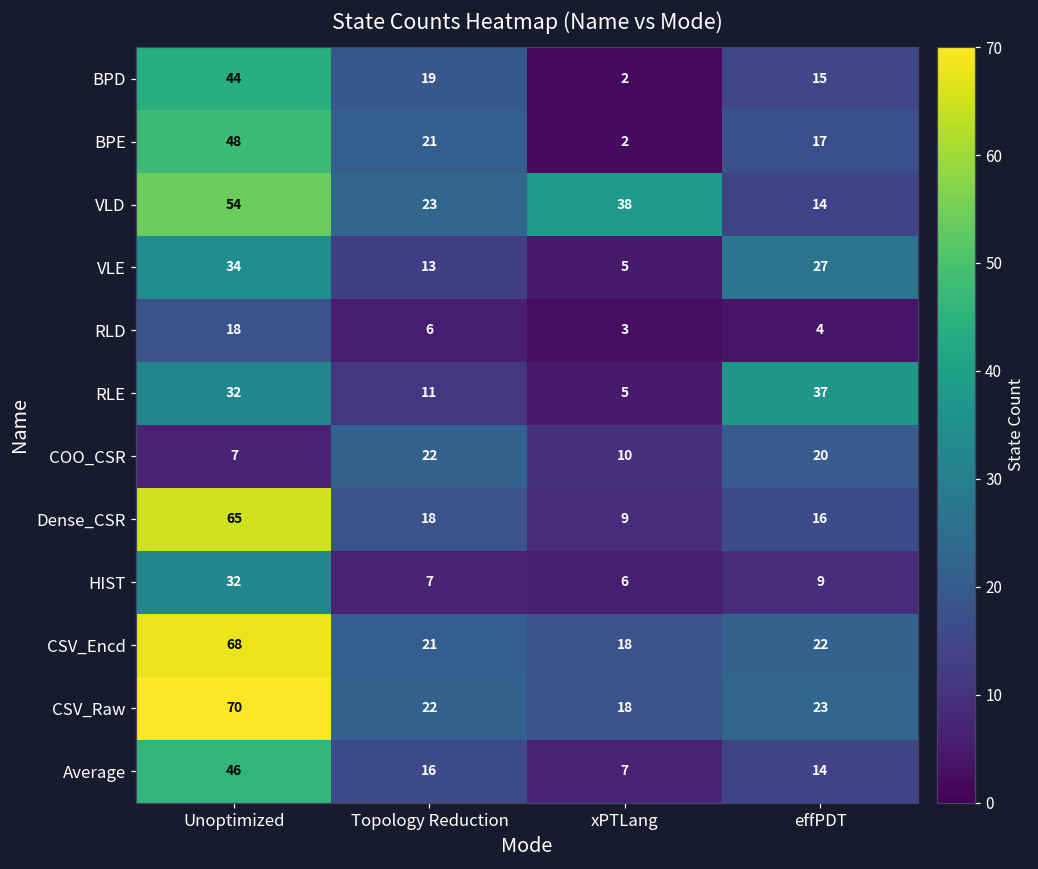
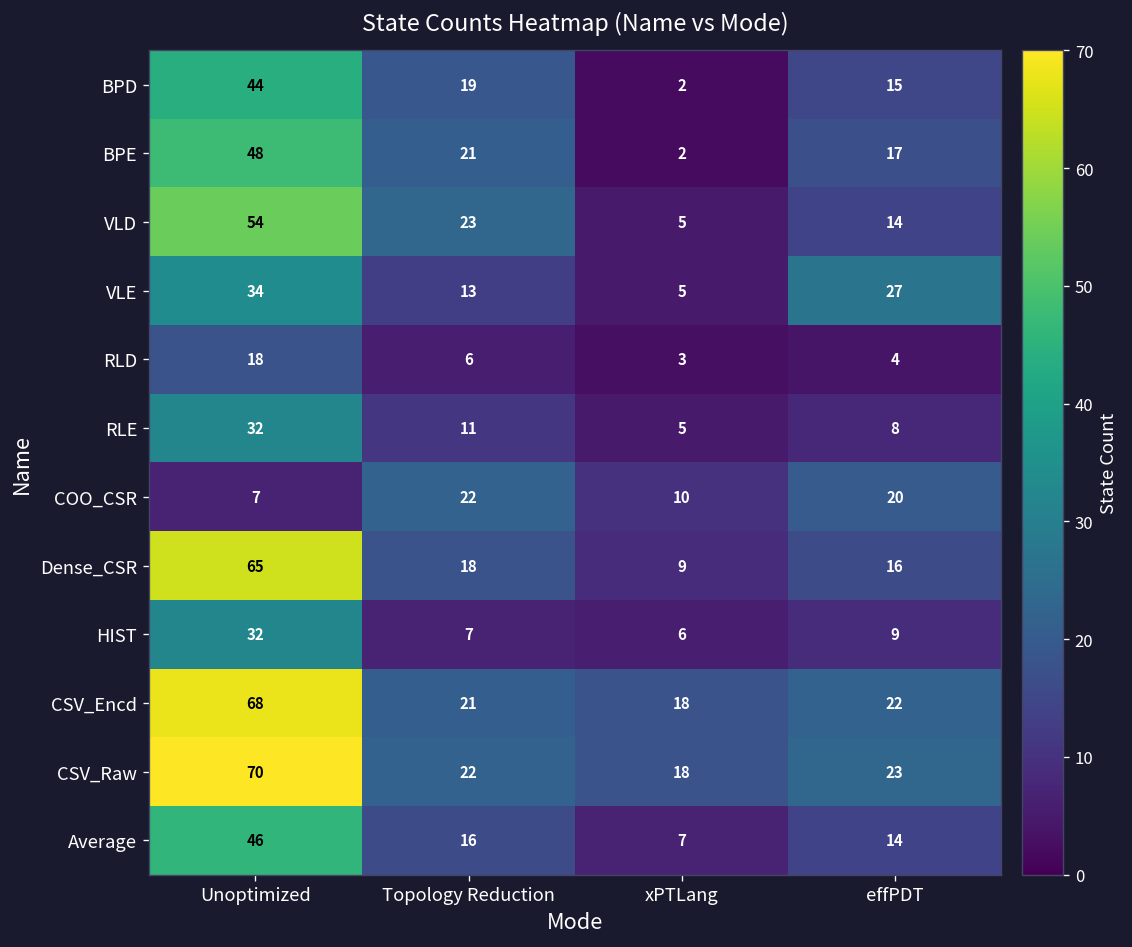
VLD, xPTLang: 38 -> 5
RLE, effPDT: 37 -> 8
